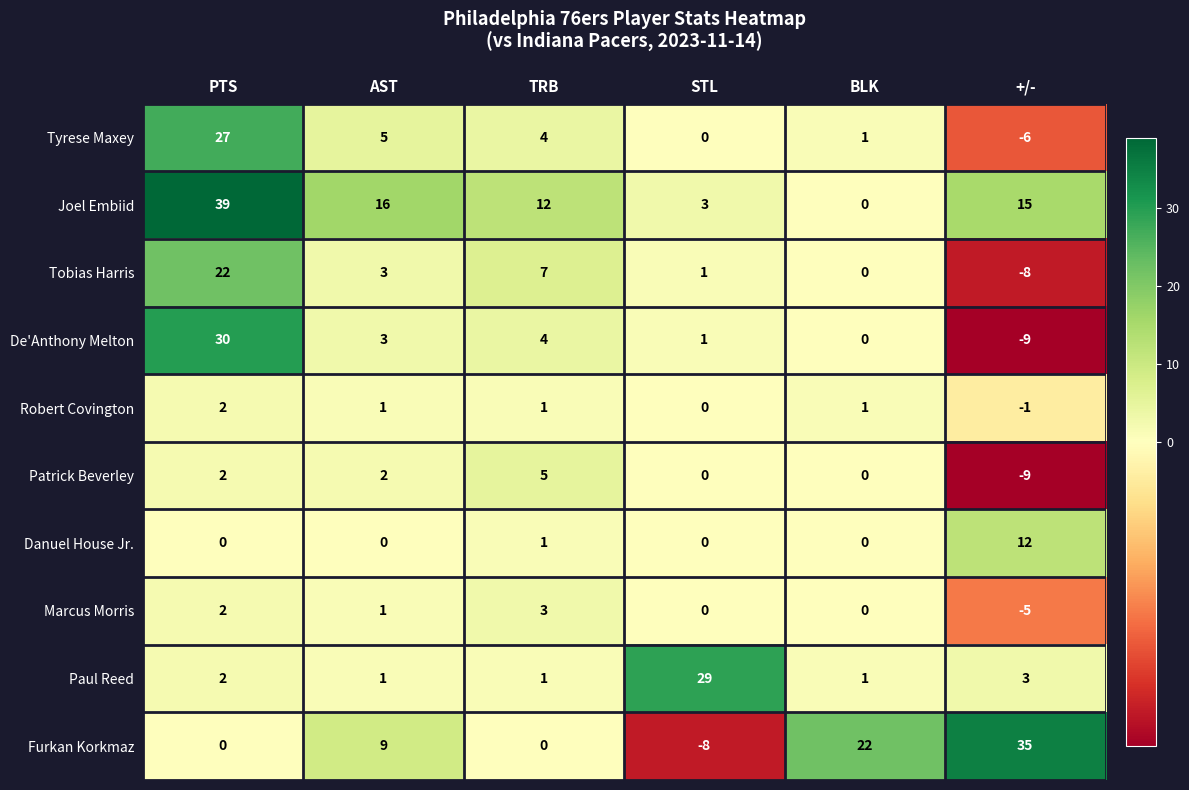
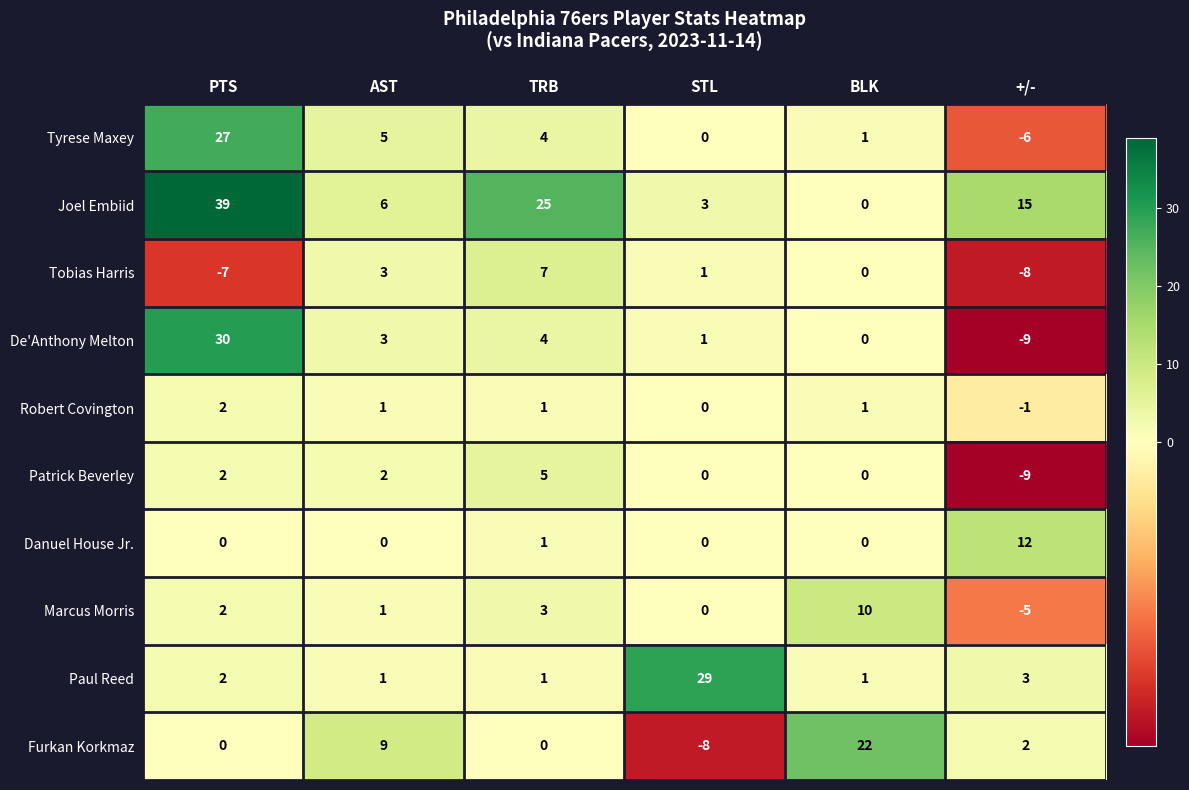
Joel Embiid, AST: 16 -> 6
Joel Embiid, TRB: 12 -> 25
Tobias Harris, PTS: 22 -> -7
Marcus Morris, BLK: 0 -> 10
Furkan Korkmaz, +/-: 35 -> 2
